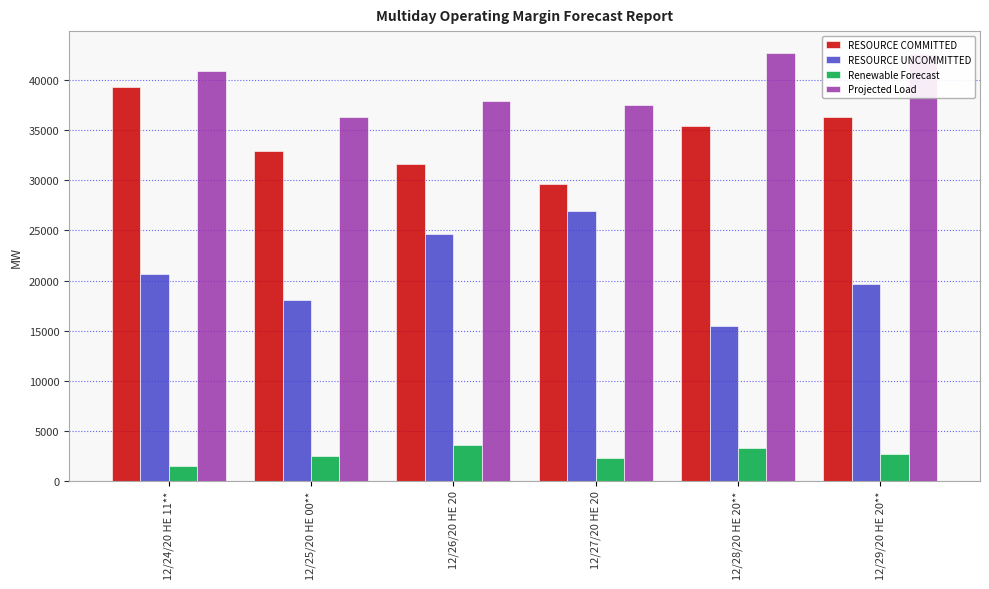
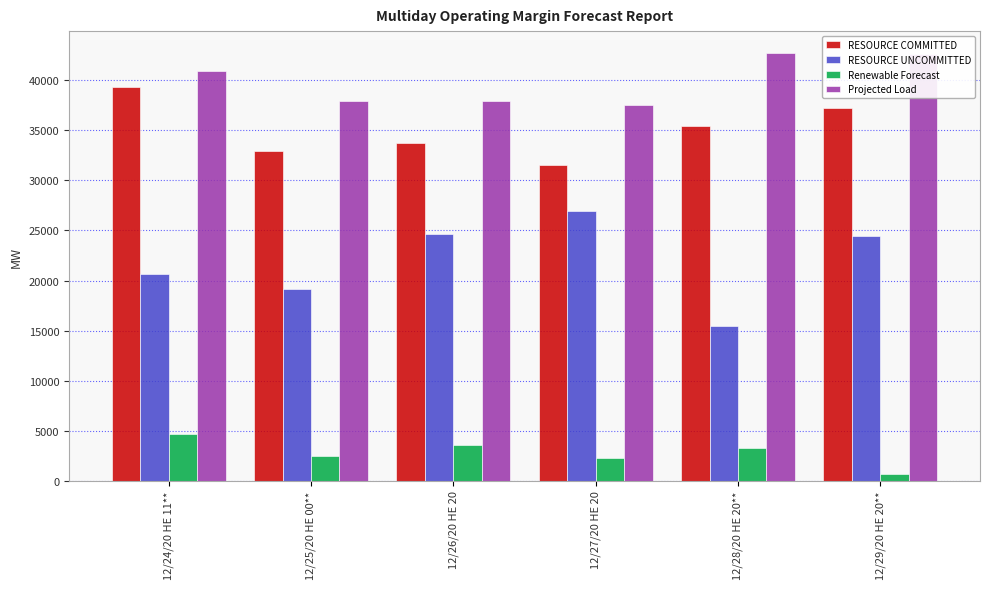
Renewable Forecast, 12/24/20 HE 11**: 1500 -> 4700
RESOURCE UNCOMMITTED, 12/25/20 HE 00**: 18100 -> 19200
Projected Load, 12/25/20 HE 00**: 36300 -> 37900
RESOURCE COMMITTED, 12/26/20 HE 20: 31600 -> 33800
RESOURCE COMMITTED, 12/27/20 HE 20: 29600 -> 31500
RESOURCE COMMITTED, 12/29/20 HE 20**: 36300 -> 37200
RESOURCE UNCOMMITTED, 12/29/20 HE 20**: 19700 -> 24500
Renewable Forecast, 12/29/20 HE 20**: 2700 -> 600
